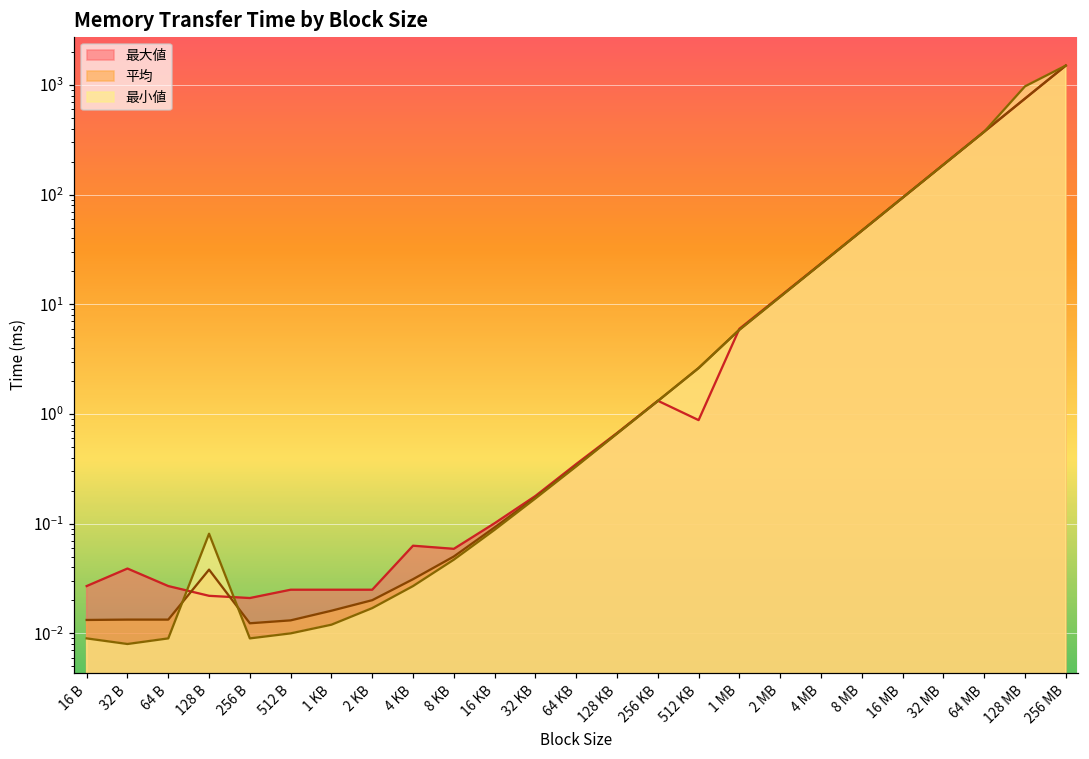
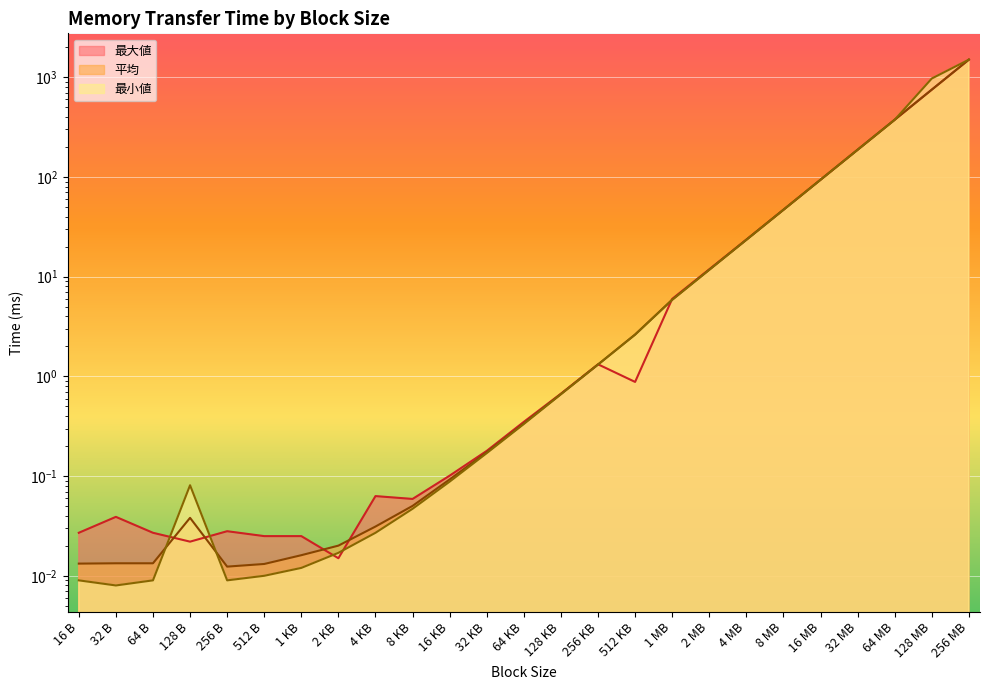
最大値, 256 B: 0.021 -> 0.028
最大値, 2 KB: 0.025 -> 0.015
